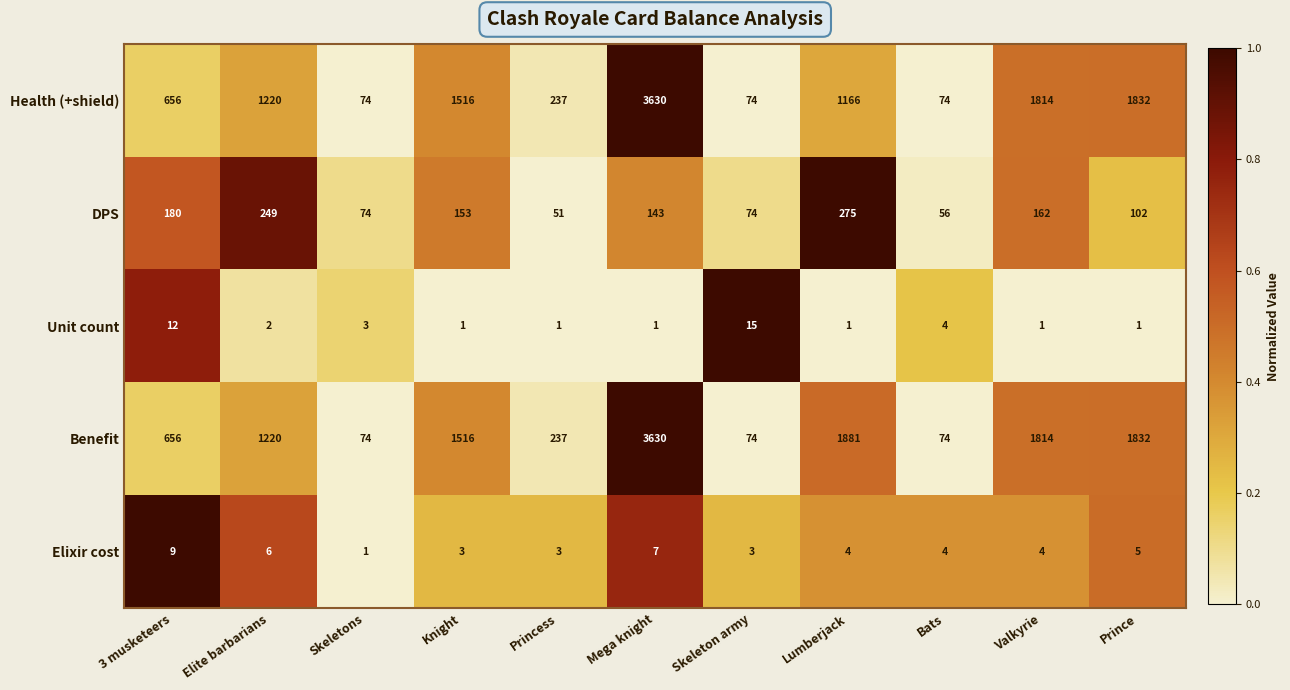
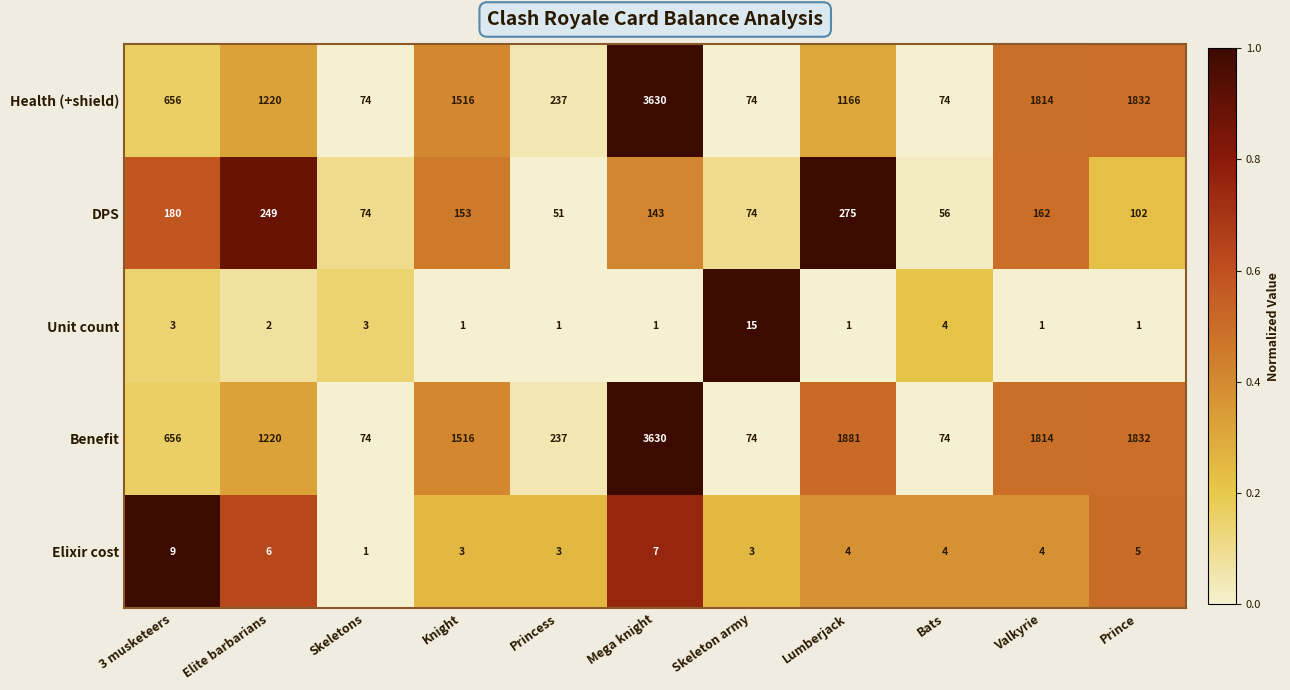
Unit count, 3 musketeers: 12 -> 3
